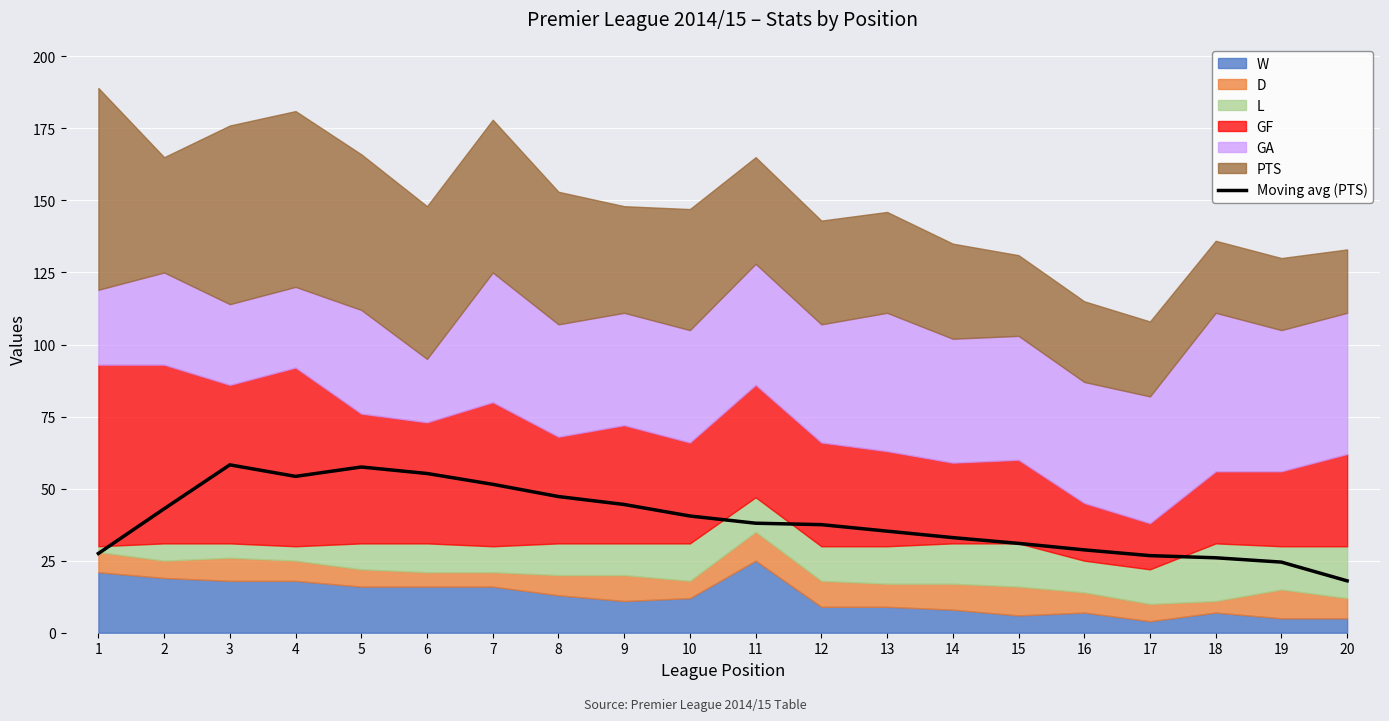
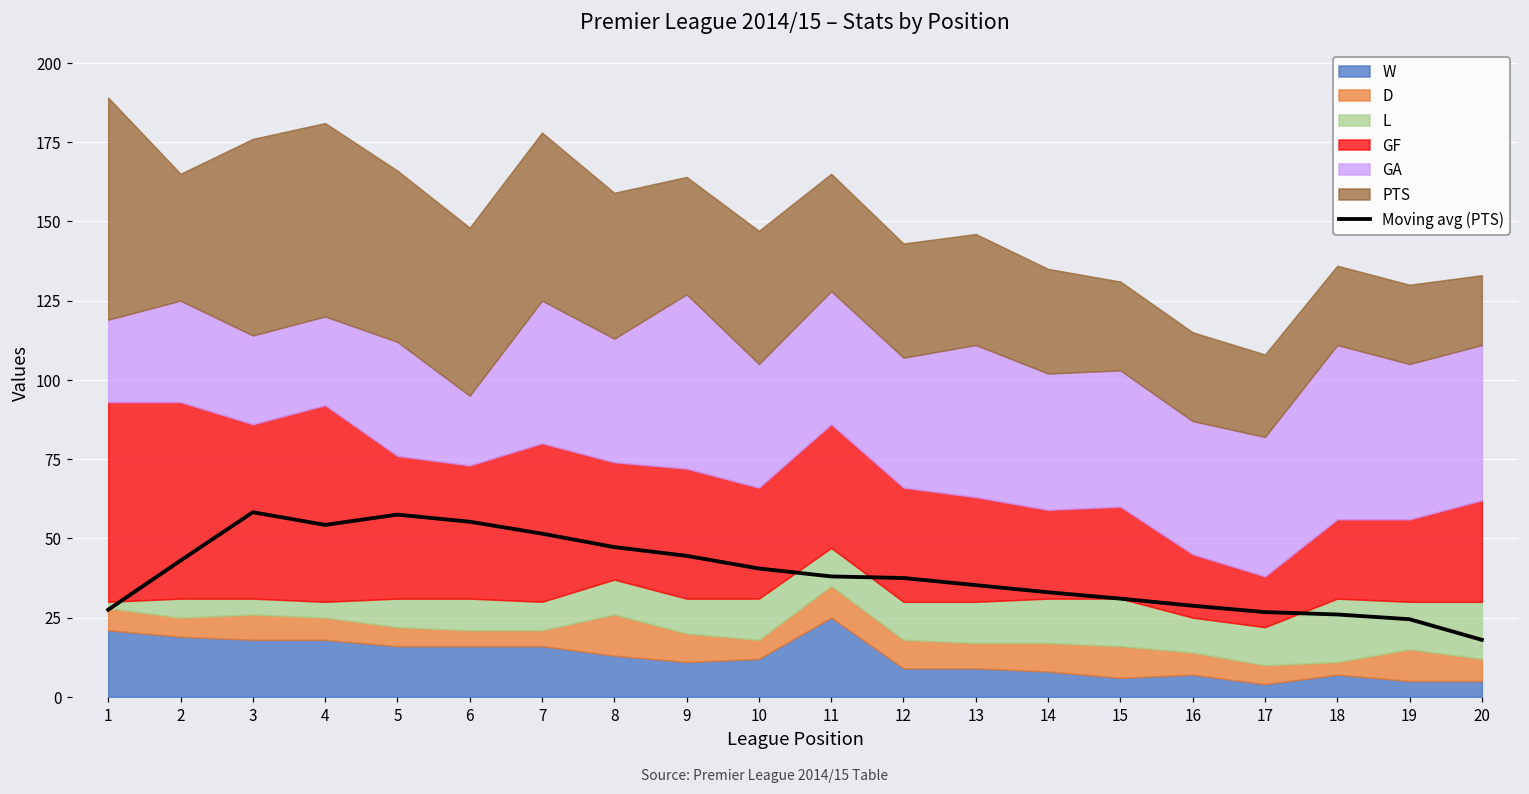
D, 8: 7 -> 13
GA, 9: 39 -> 55
